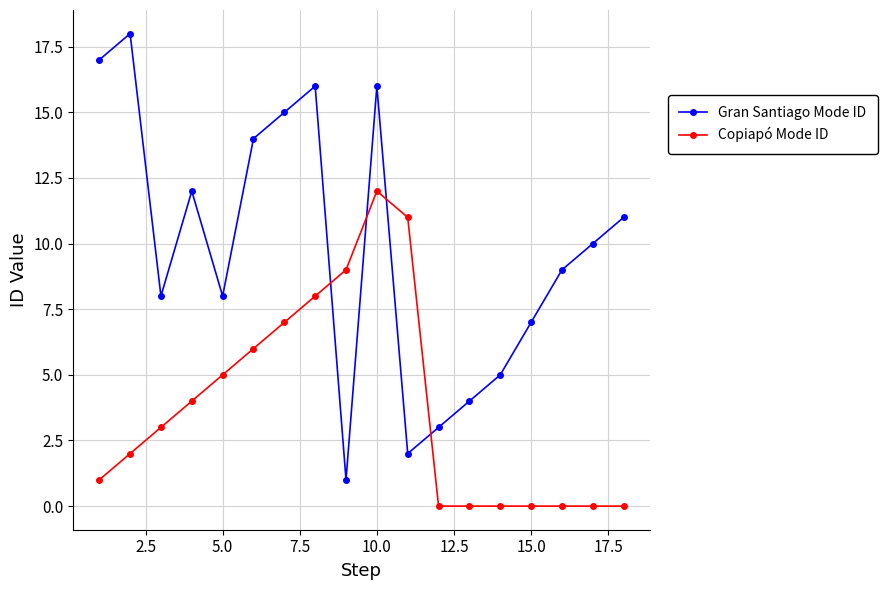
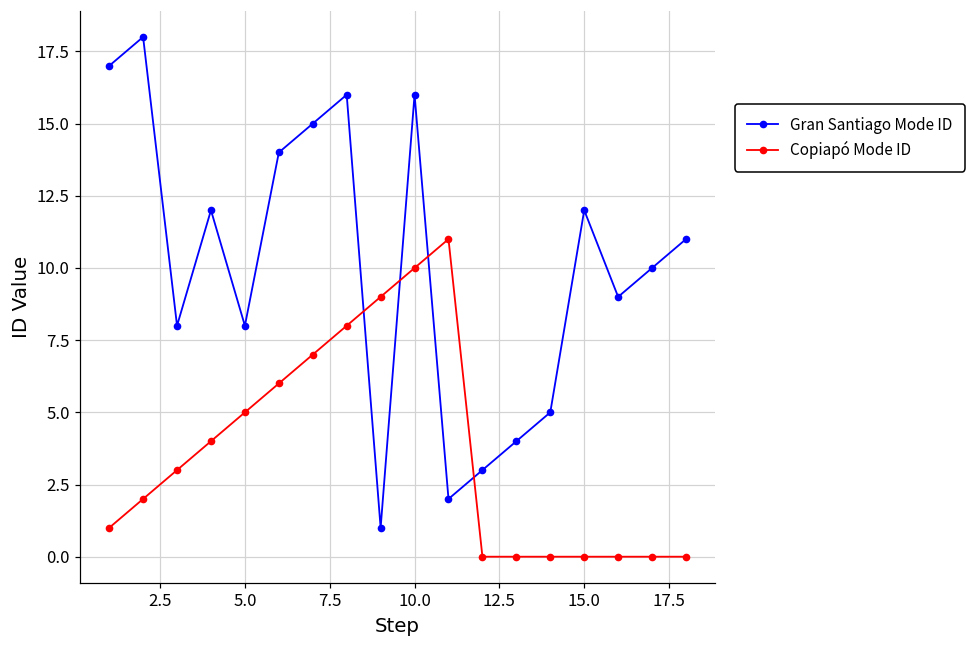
Copiapó Mode ID, 10.0: 12 -> 10
Gran Santiago Mode ID, 15.0: 7 -> 12
